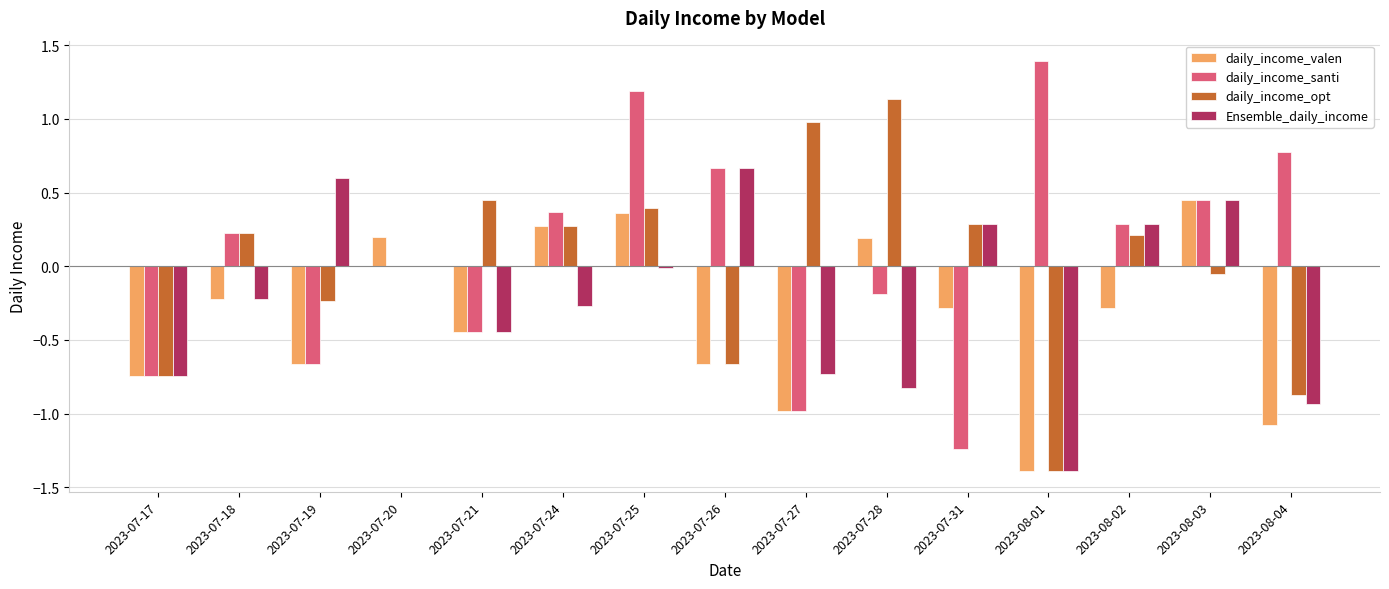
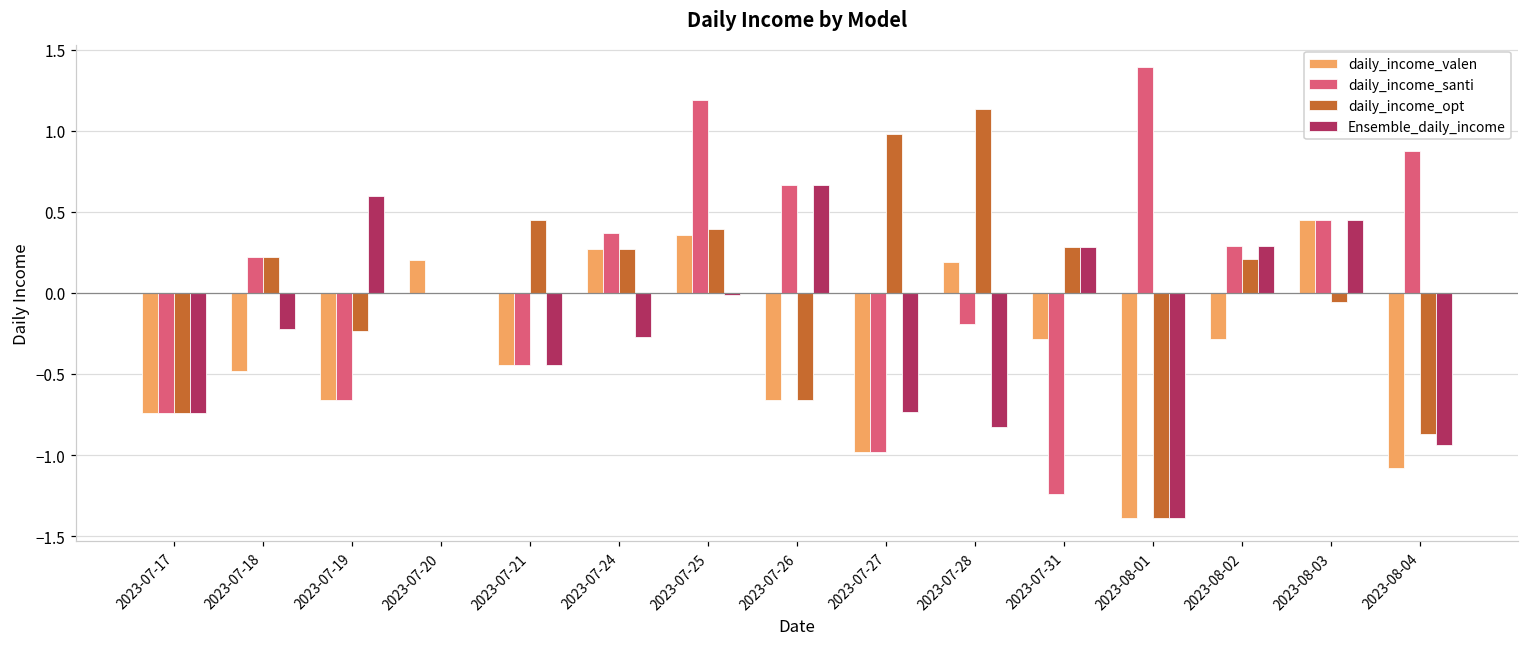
daily_income_valen, 2023-07-18: -0.22 -> -0.48
daily_income_santi, 2023-08-04: 0.78 -> 0.87
